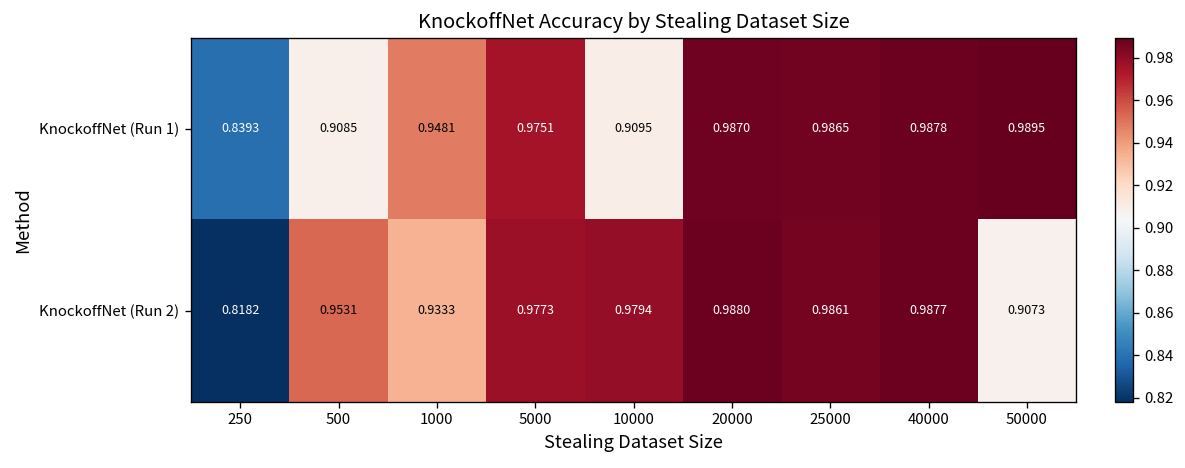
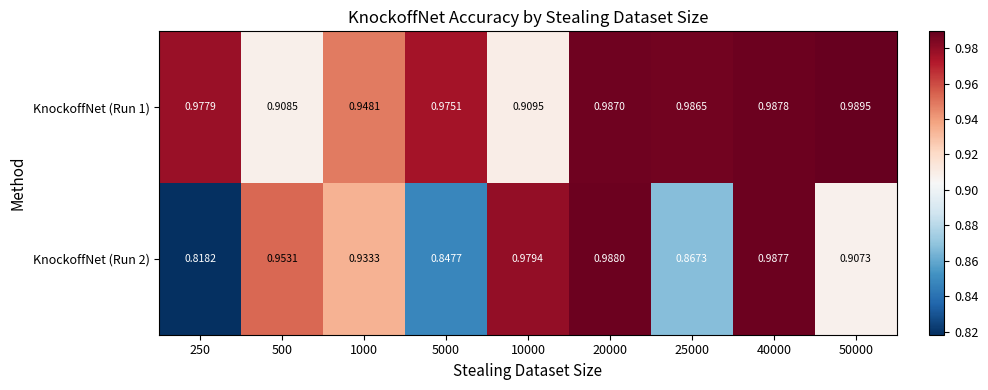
KnockoffNet (Run 1), 250: 0.8393 -> 0.9779
KnockoffNet (Run 2), 5000: 0.9773 -> 0.8477
KnockoffNet (Run 2), 25000: 0.9861 -> 0.8673
